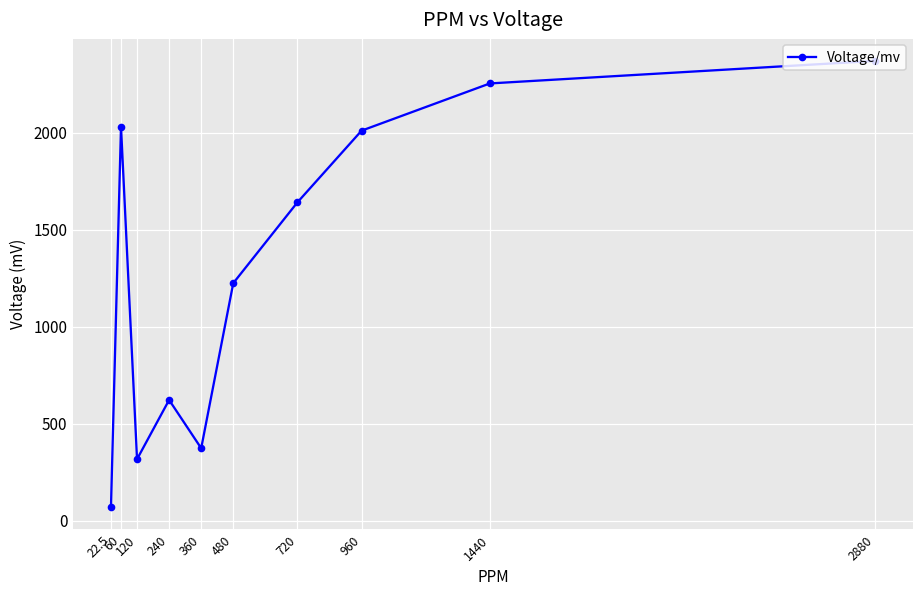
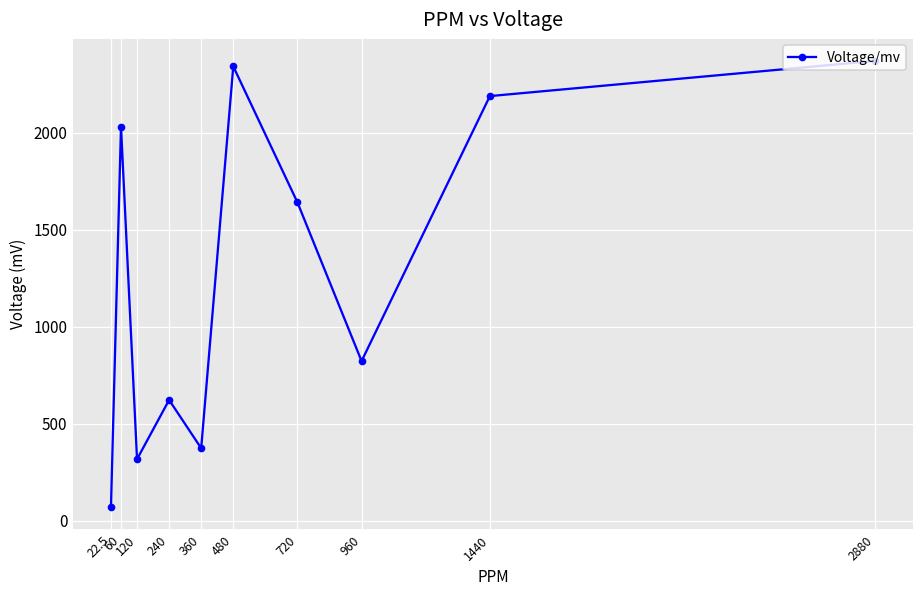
480: 1220 -> 2340
960: 2010 -> 820
1440: 2250 -> 2190
